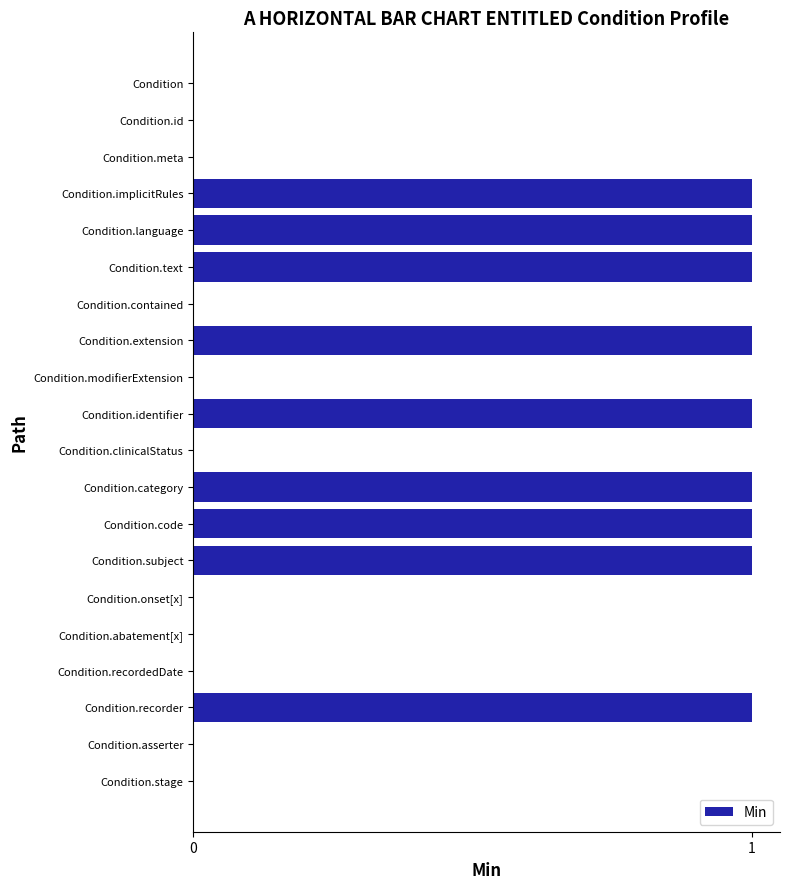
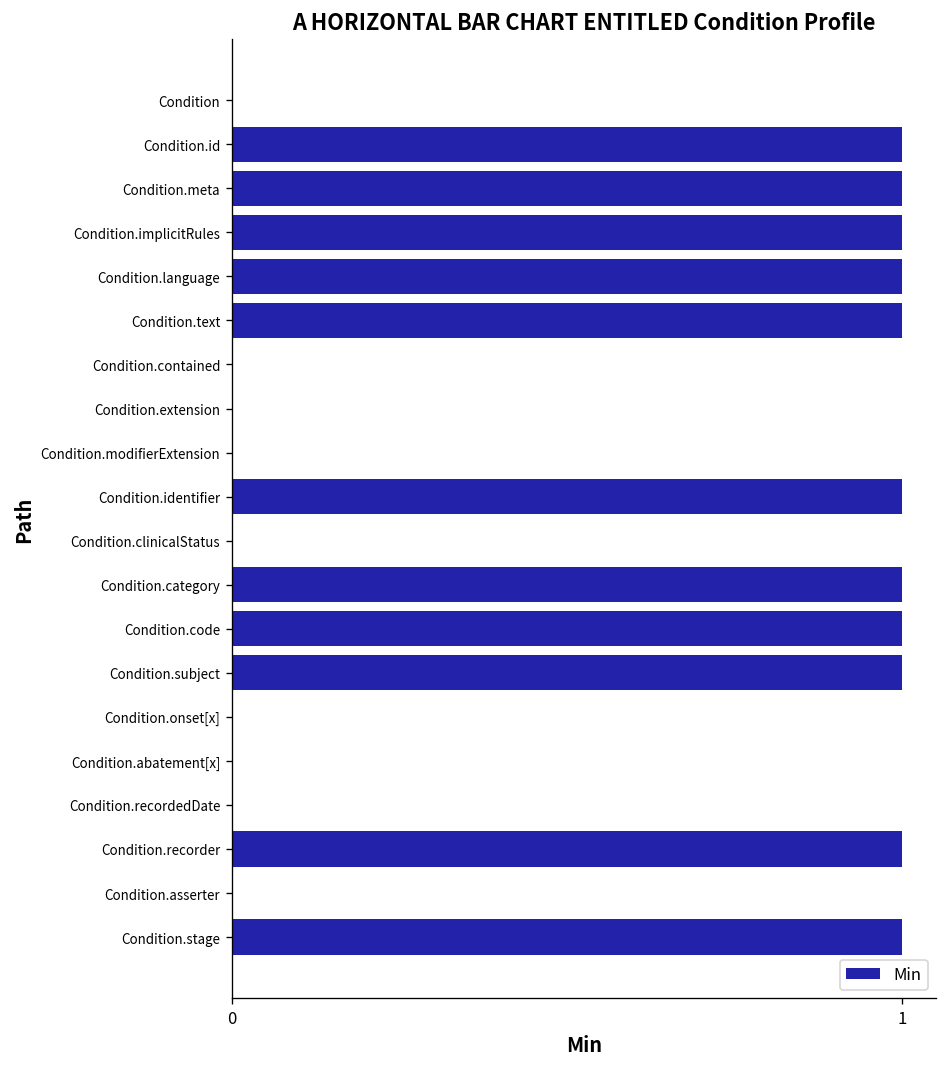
Condition.id: 0 -> 1
Condition.meta: 0 -> 1
Condition.extension: 1 -> 0
Condition.stage: 0 -> 1
